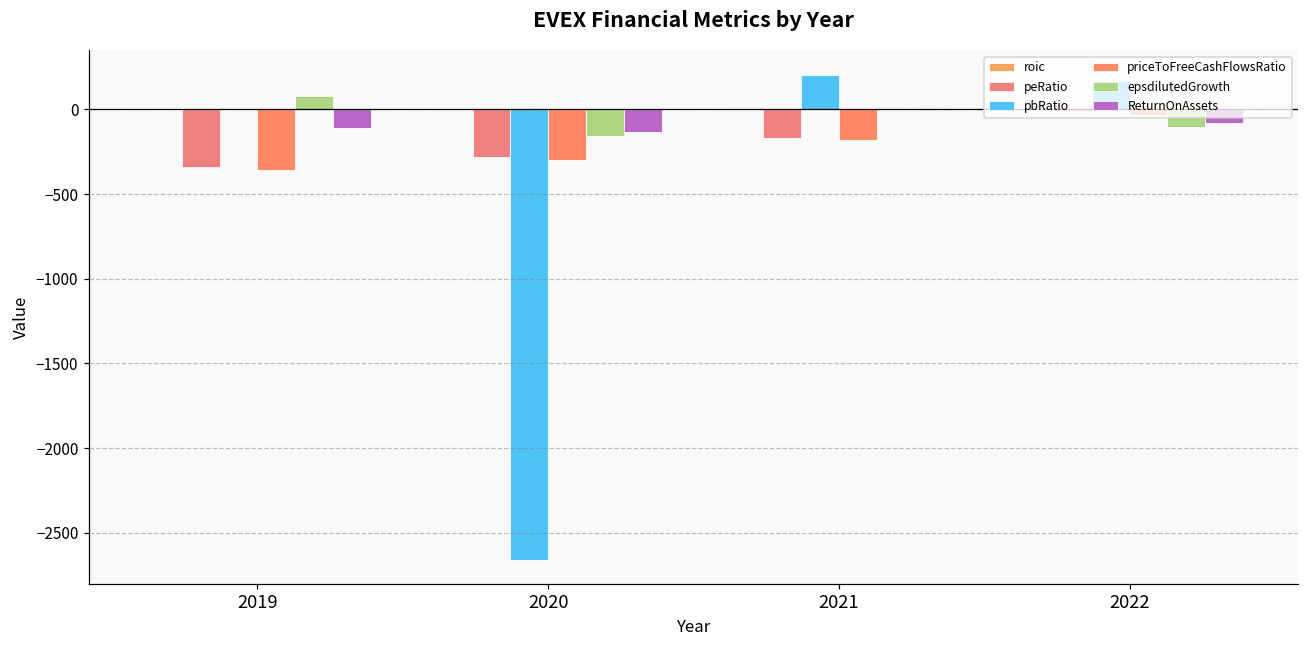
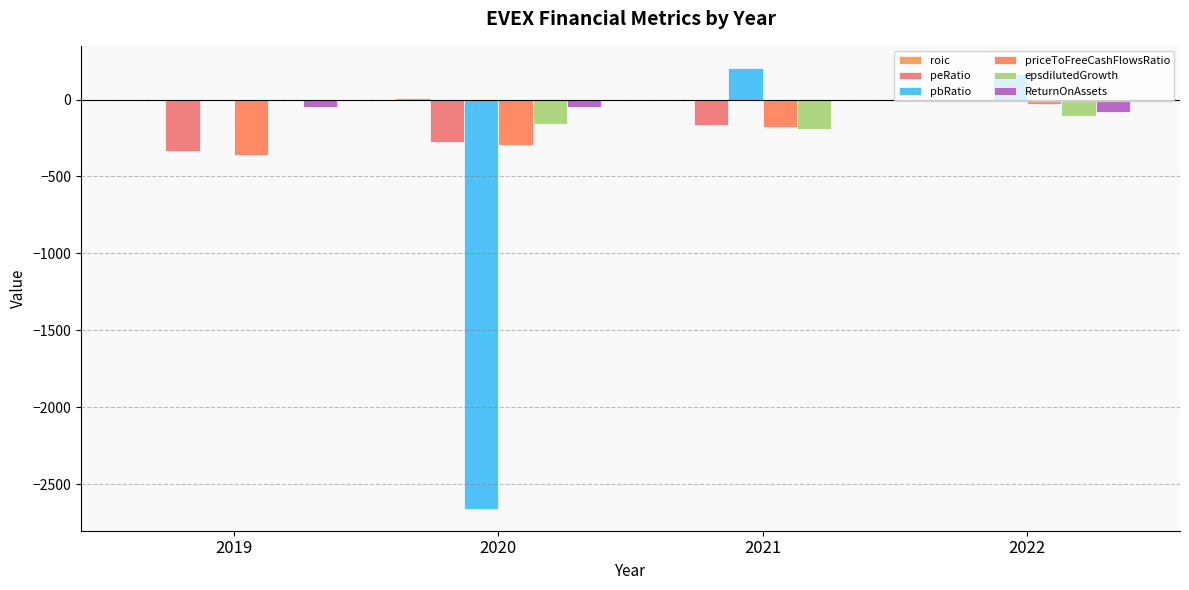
epsdilutedGrowth, 2019: 80 -> 0
ReturnOnAssets, 2019: -110 -> -50
ReturnOnAssets, 2020: -130 -> -50
epsdilutedGrowth, 2021: 0 -> -190
